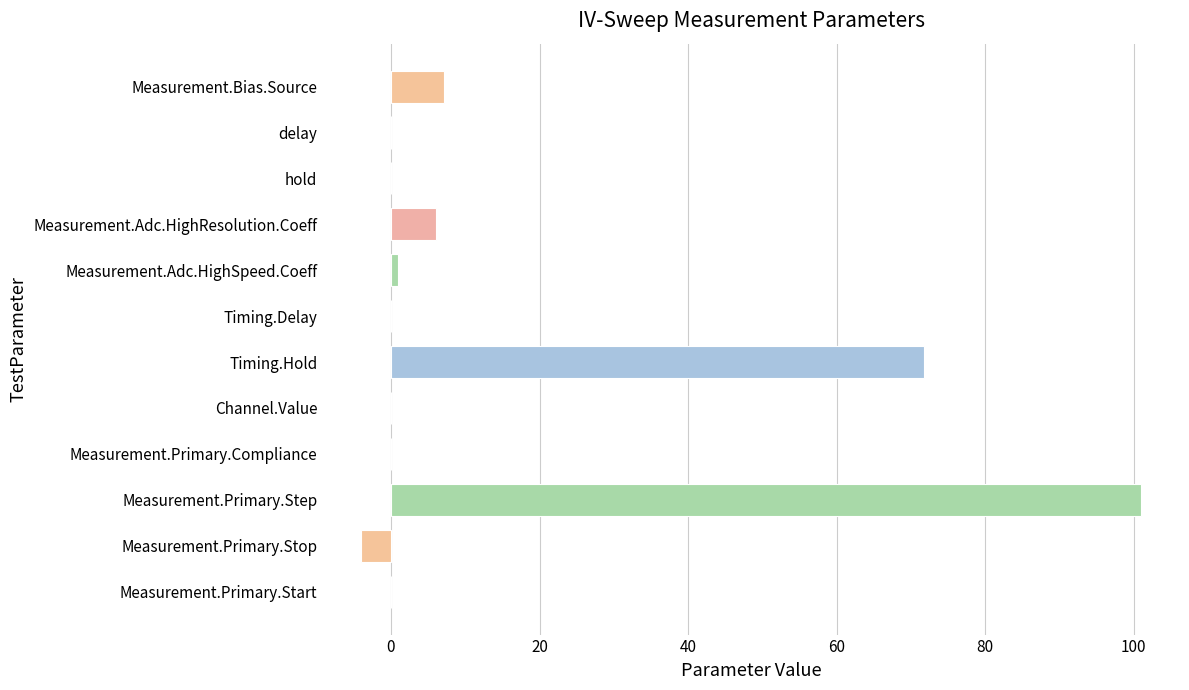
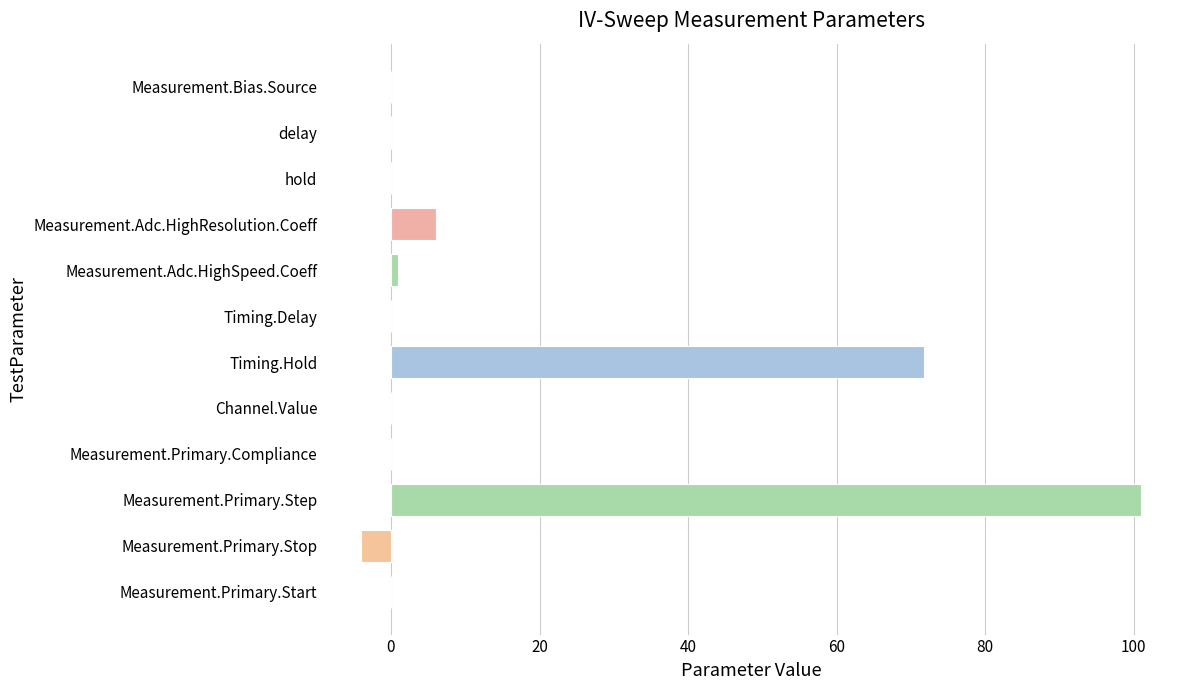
Measurement.Bias.Source: 7 -> 0
